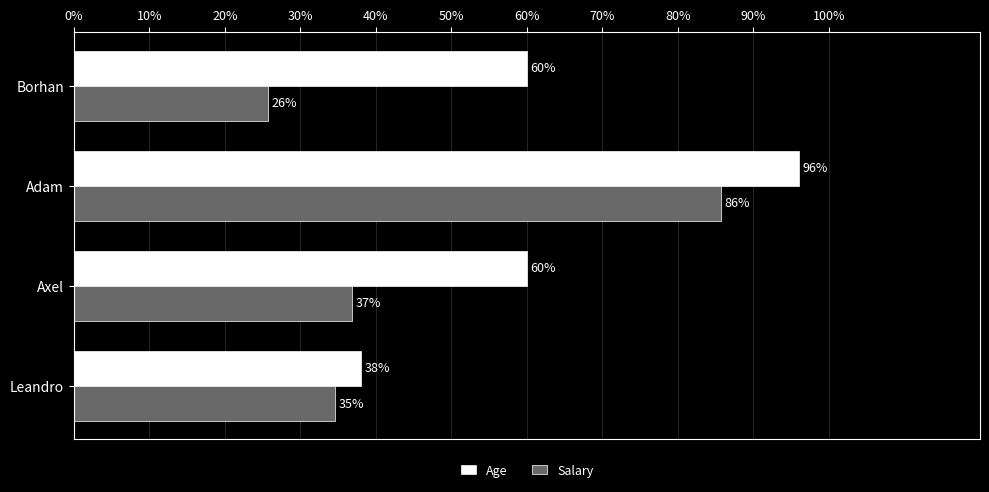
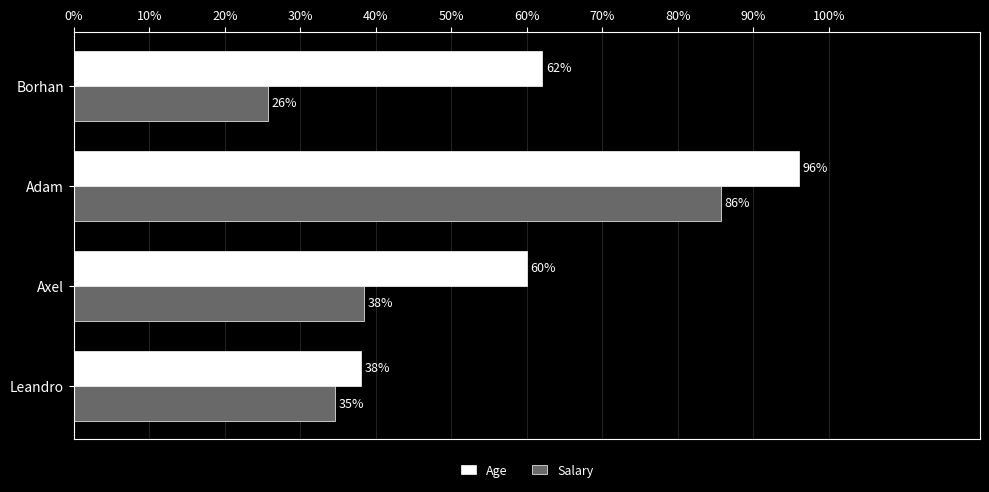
Age, Borhan: 60% -> 62%
Salary, Axel: 37% -> 38%
